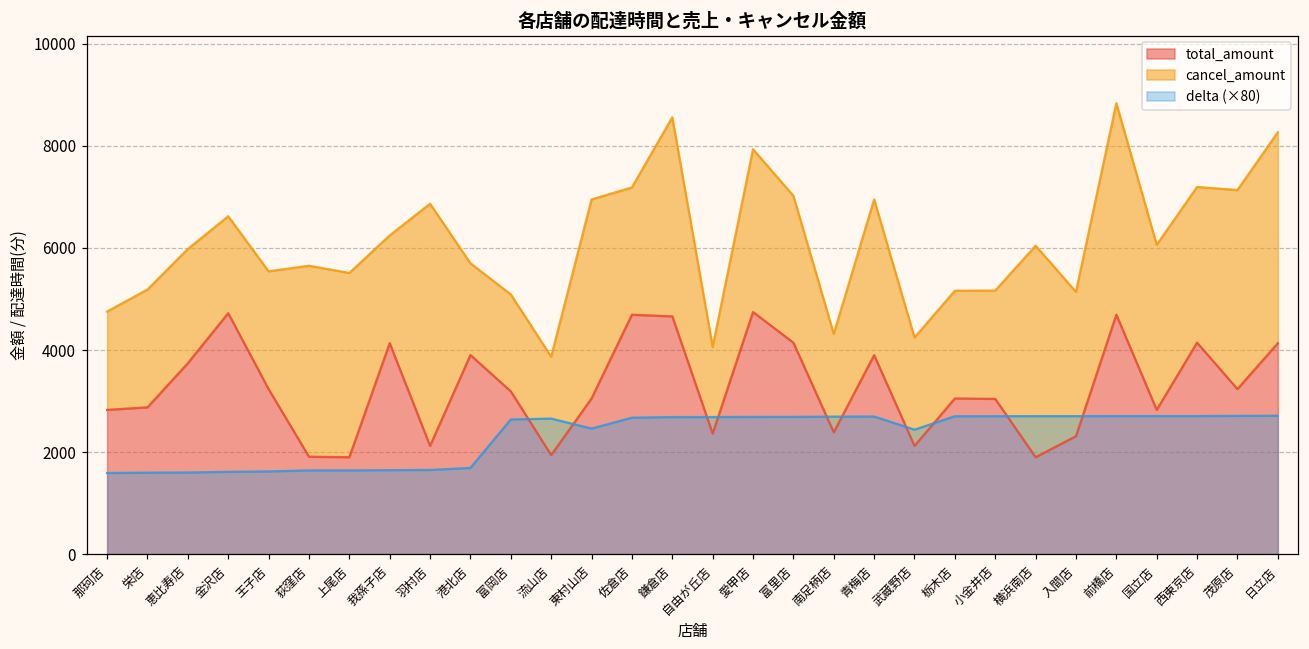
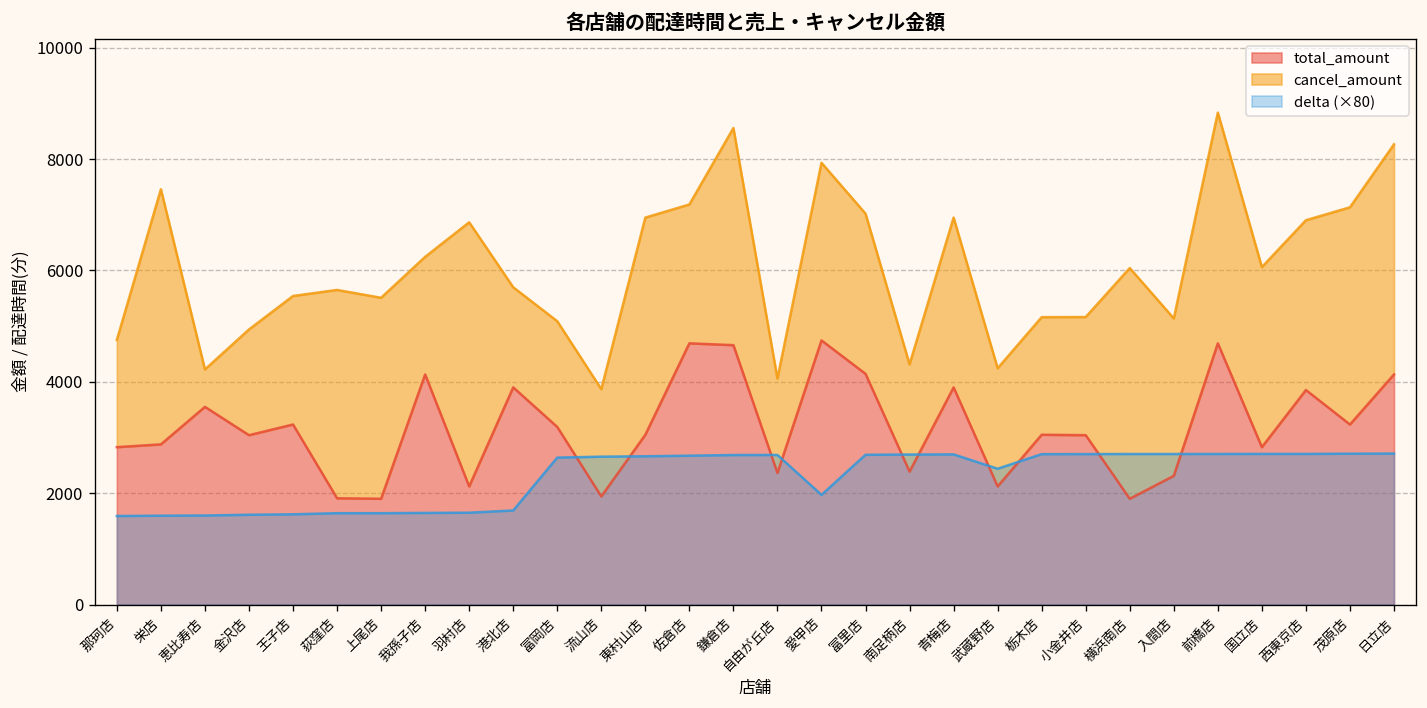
cancel_amount, 栄店: 2300 -> 4600
total_amount, 恵比寿店: 3700 -> 3600
cancel_amount, 恵比寿店: 2200 -> 700
total_amount, 金沢店: 4700 -> 3000
delta (×80), 東村山店: 2500 -> 2700
delta (×80), 愛甲店: 2700 -> 2000
total_amount, 西東京店: 4100 -> 3900
